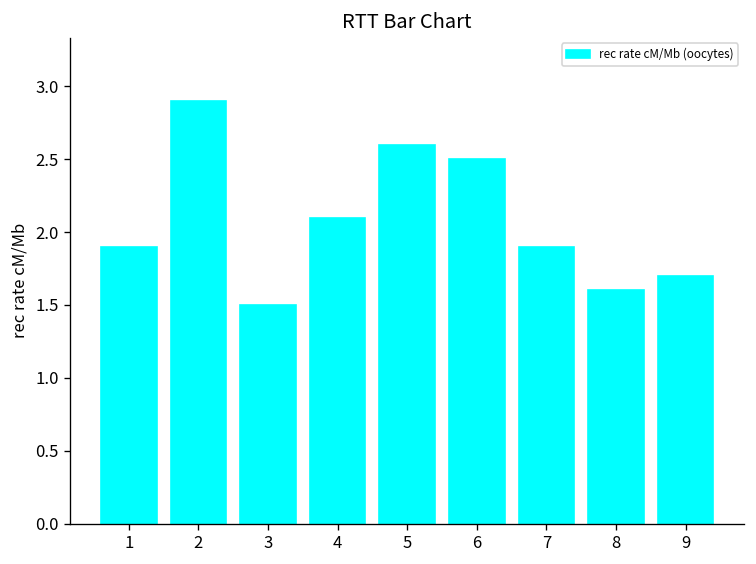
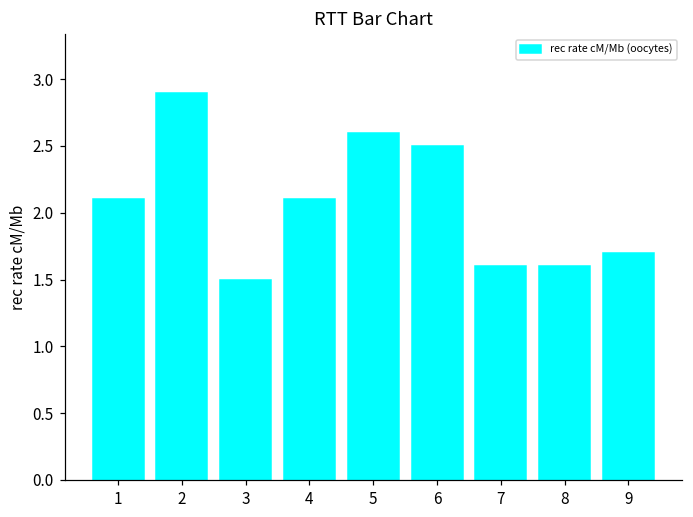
1: 1.9 -> 2.1
7: 1.9 -> 1.6
